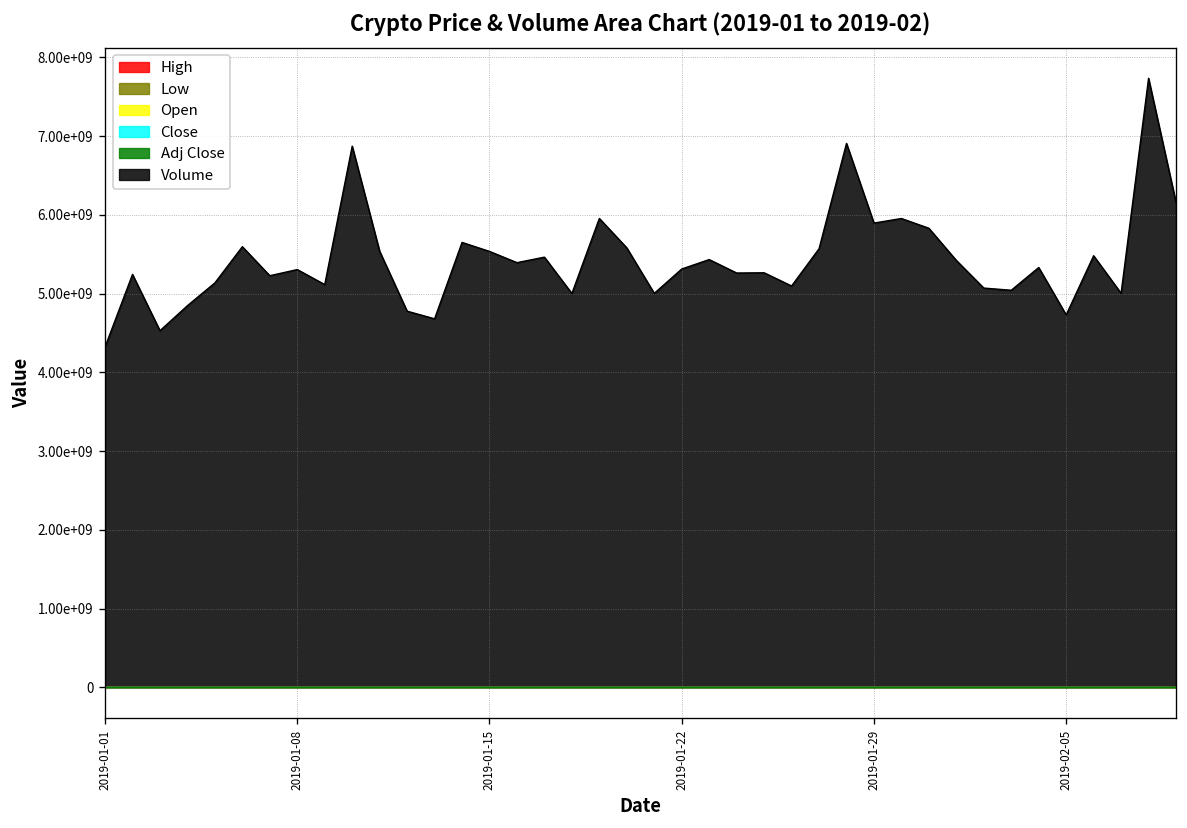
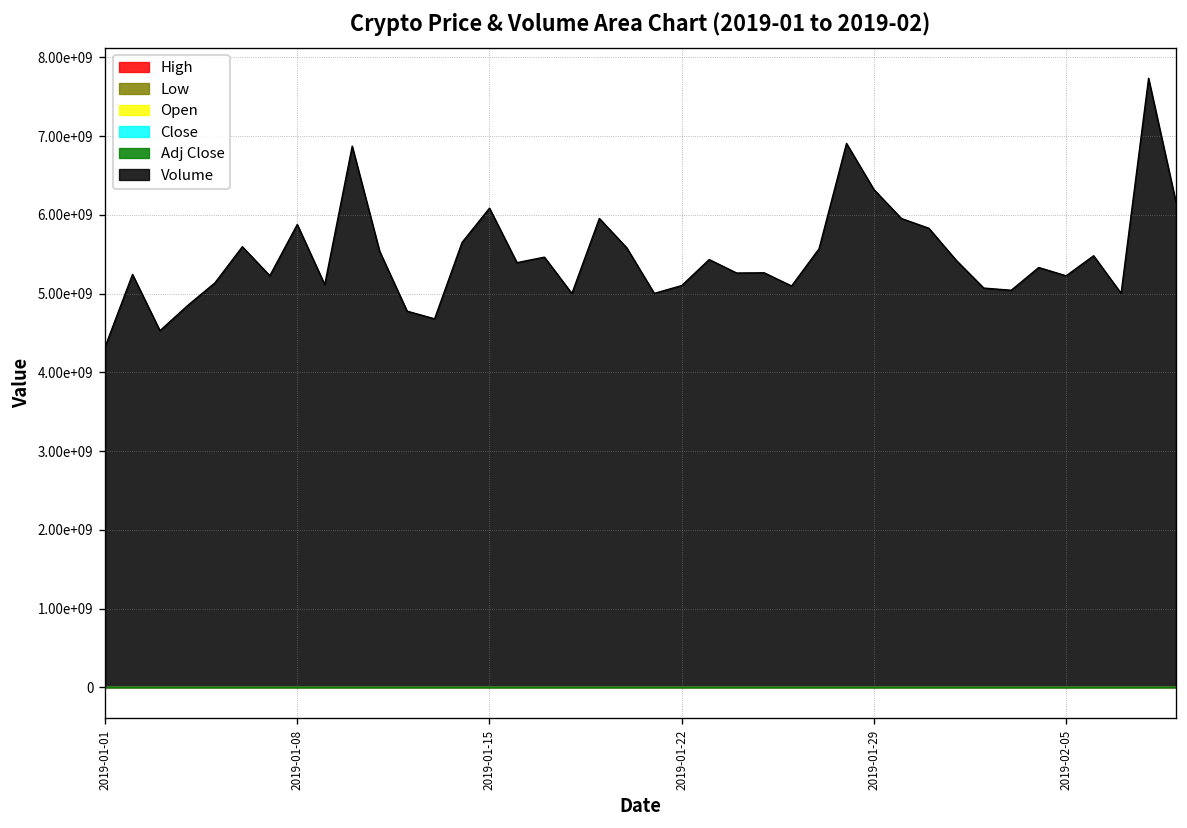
Volume, 2019-01-08: 5300000000 -> 5900000000
Volume, 2019-01-15: 5500000000 -> 6100000000
Volume, 2019-01-22: 5300000000 -> 5100000000
Volume, 2019-01-29: 5900000000 -> 6300000000
Volume, 2019-02-05: 4700000000 -> 5200000000
